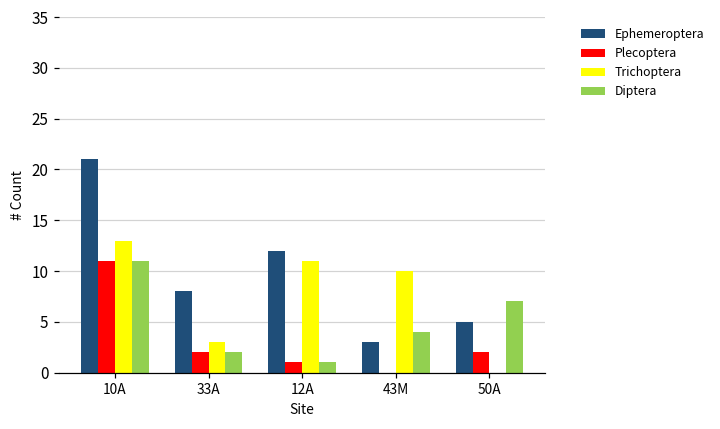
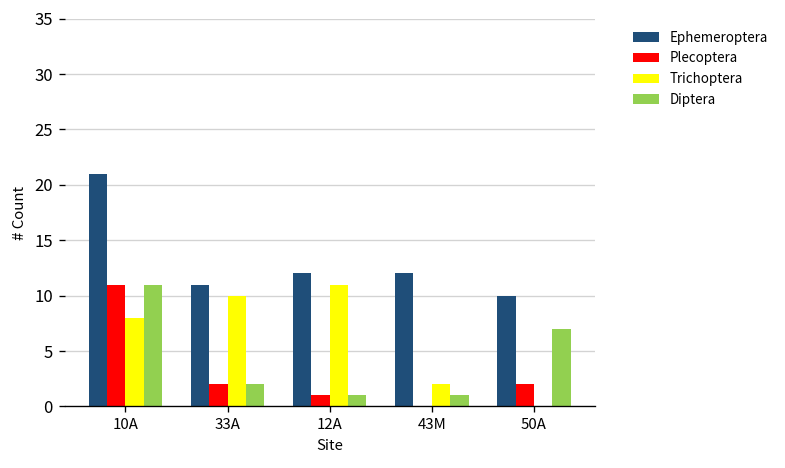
Trichoptera, 10A: 13 -> 8
Ephemeroptera, 33A: 8 -> 11
Trichoptera, 33A: 3 -> 10
Ephemeroptera, 43M: 3 -> 12
Trichoptera, 43M: 10 -> 2
Diptera, 43M: 4 -> 1
Ephemeroptera, 50A: 5 -> 10
